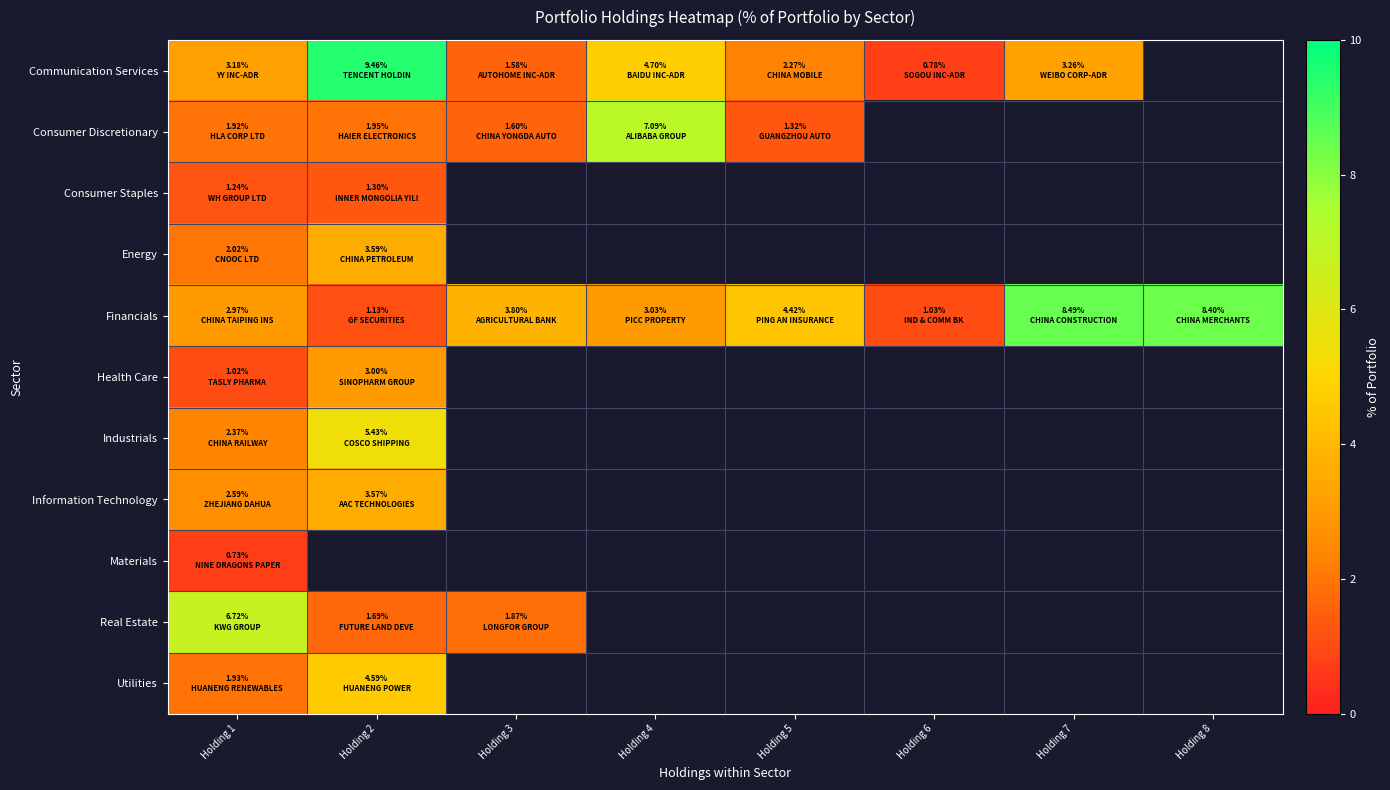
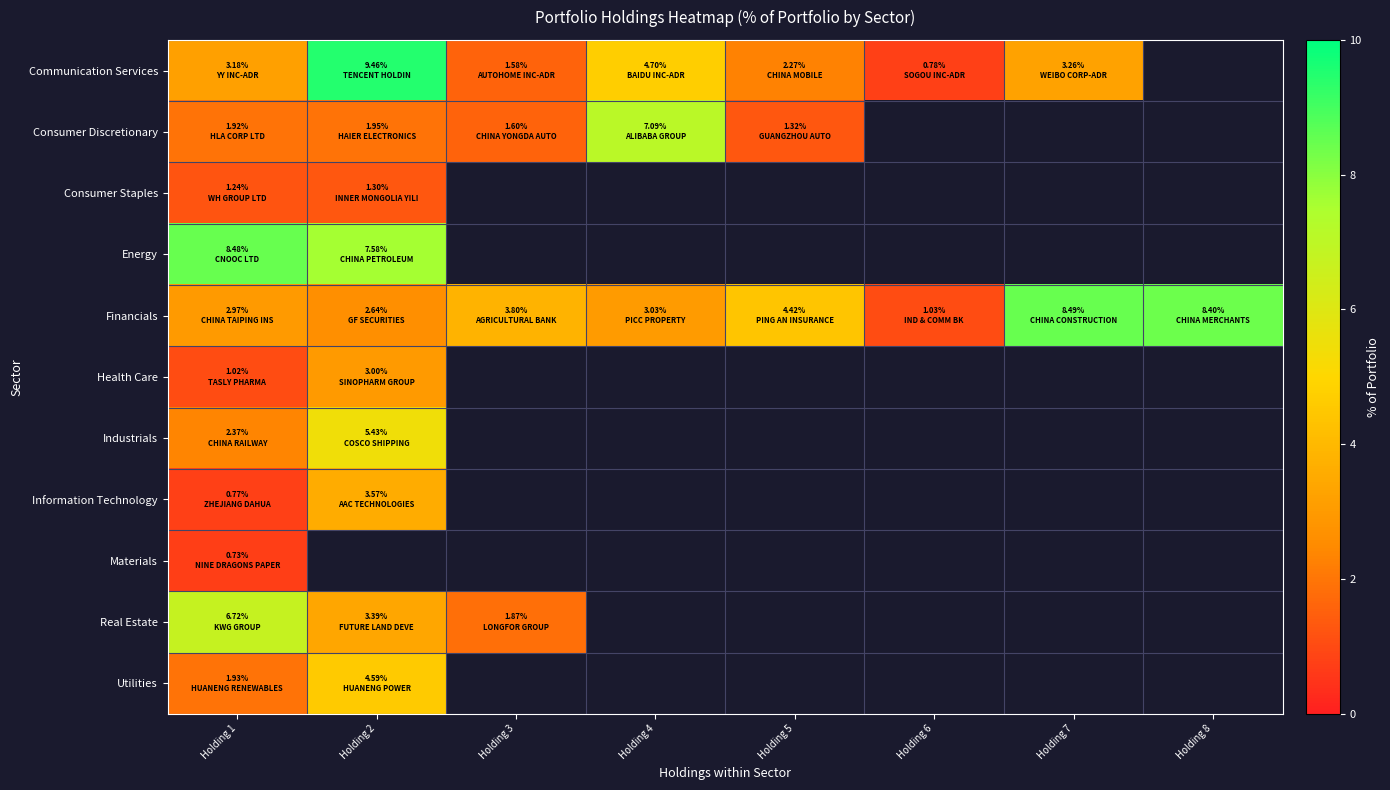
Energy, Holding 1: 2.02% -> 8.48%
Energy, Holding 2: 3.59% -> 7.58%
Financials, Holding 2: 1.13% -> 2.64%
Information Technology, Holding 1: 2.59% -> 0.77%
Real Estate, Holding 2: 1.69% -> 3.39%
